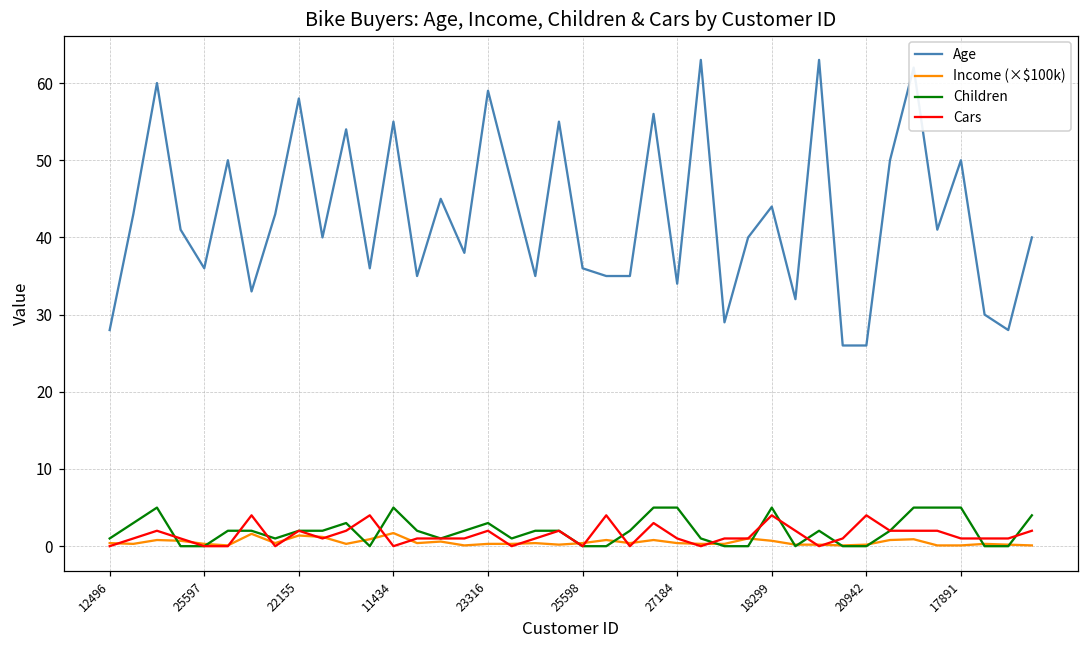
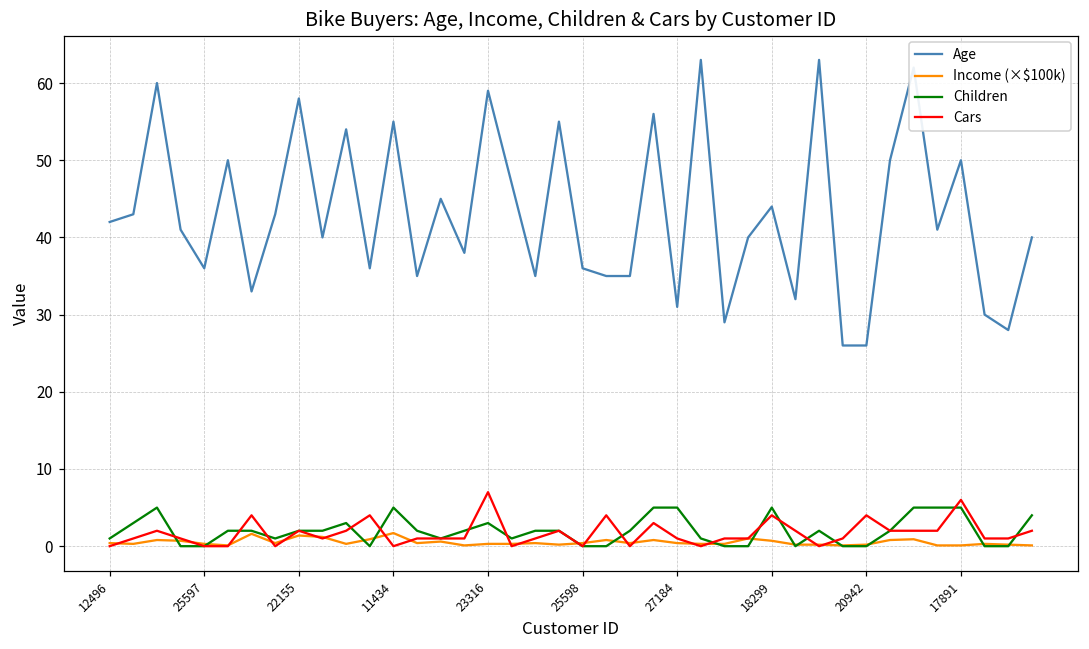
Age, 12496: 28 -> 42
Cars, 23316: 2 -> 7
Age, 27184: 34 -> 31
Cars, 17891: 1 -> 6
